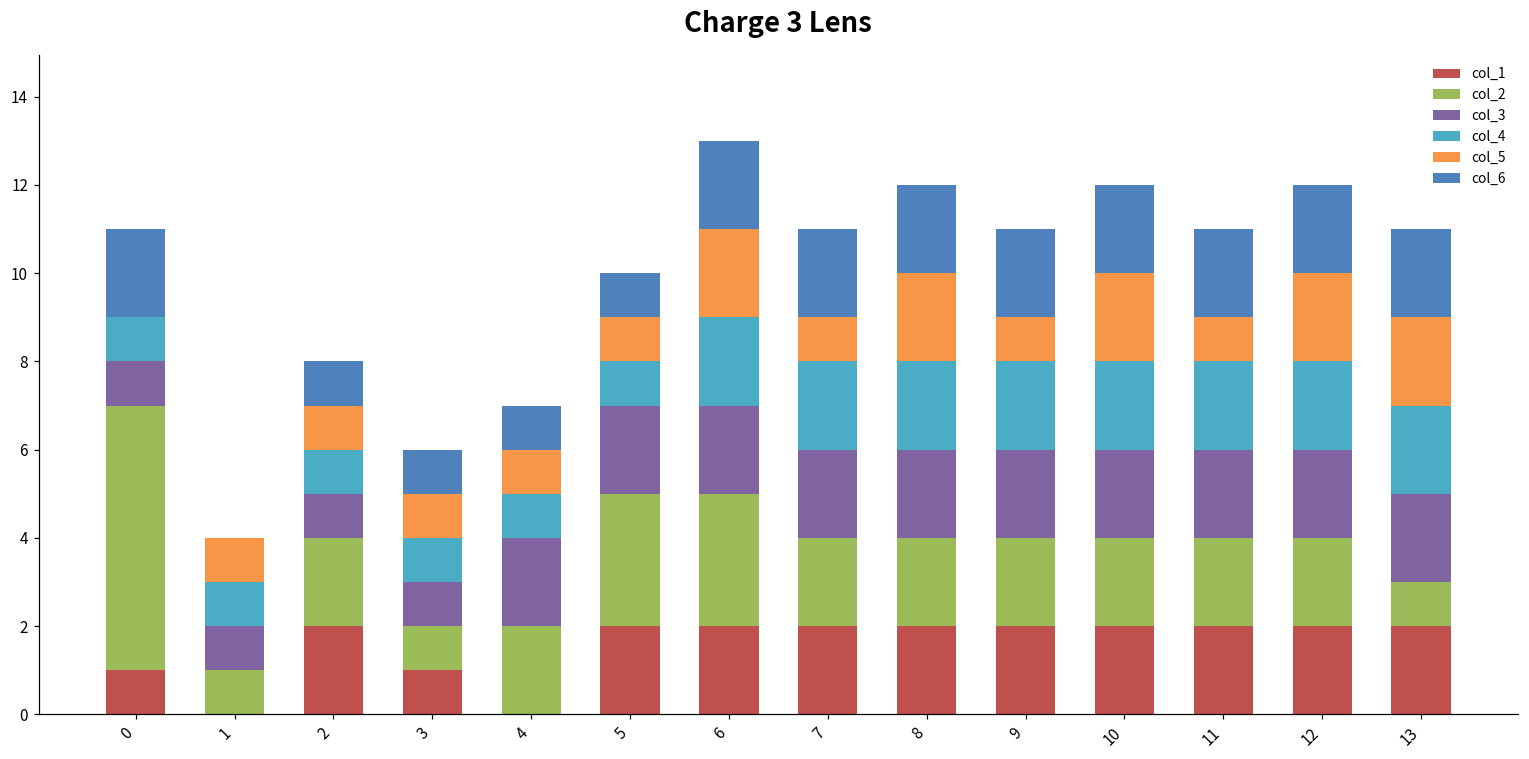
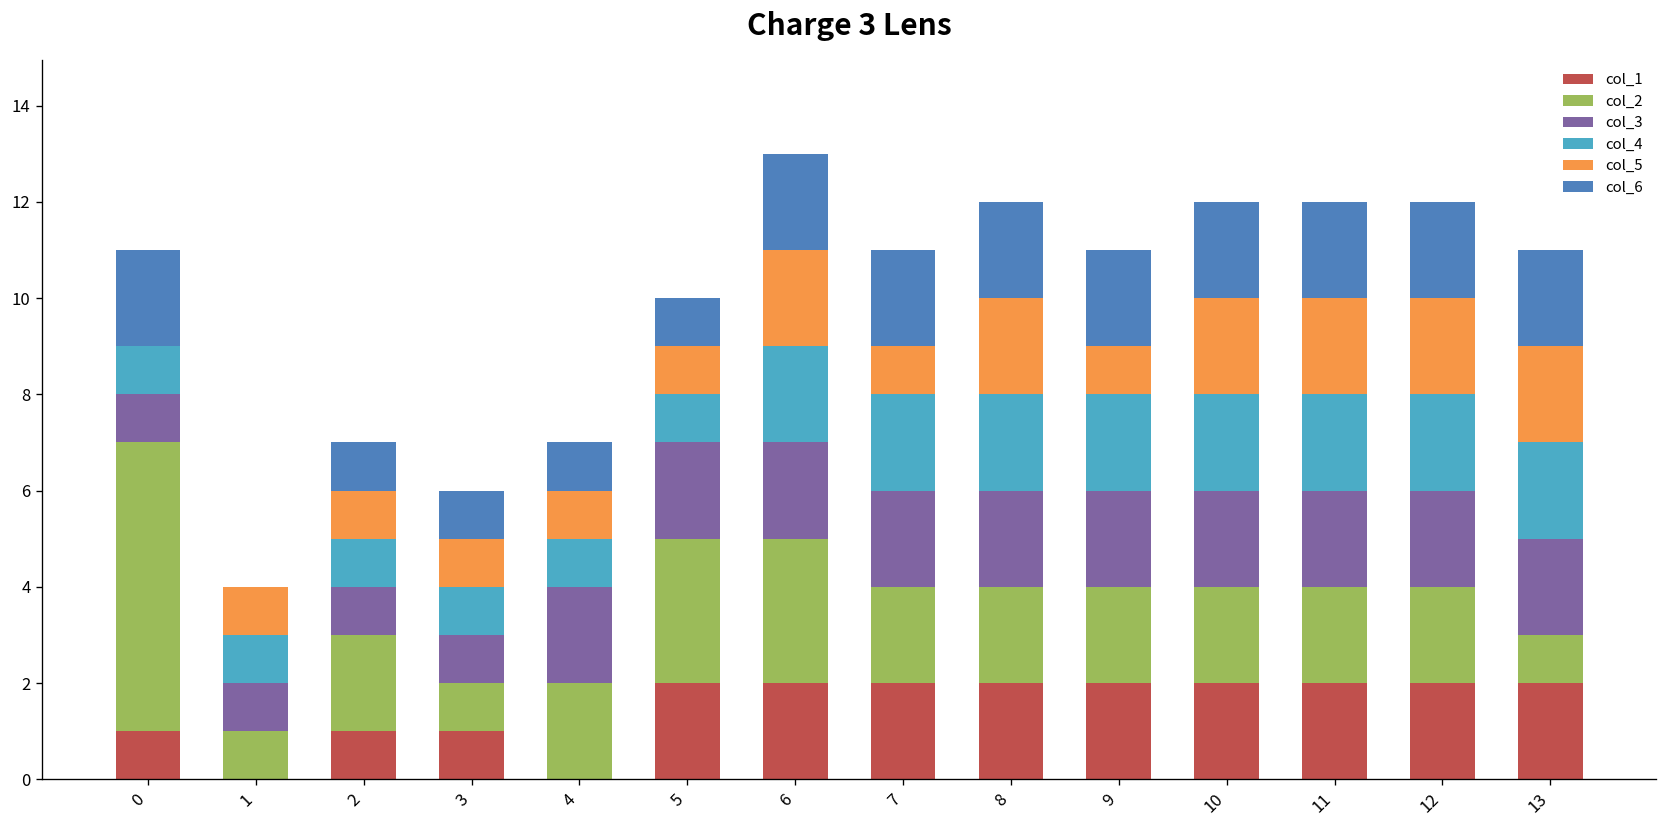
col_1, 2: 2 -> 1
col_5, 11: 1 -> 2
